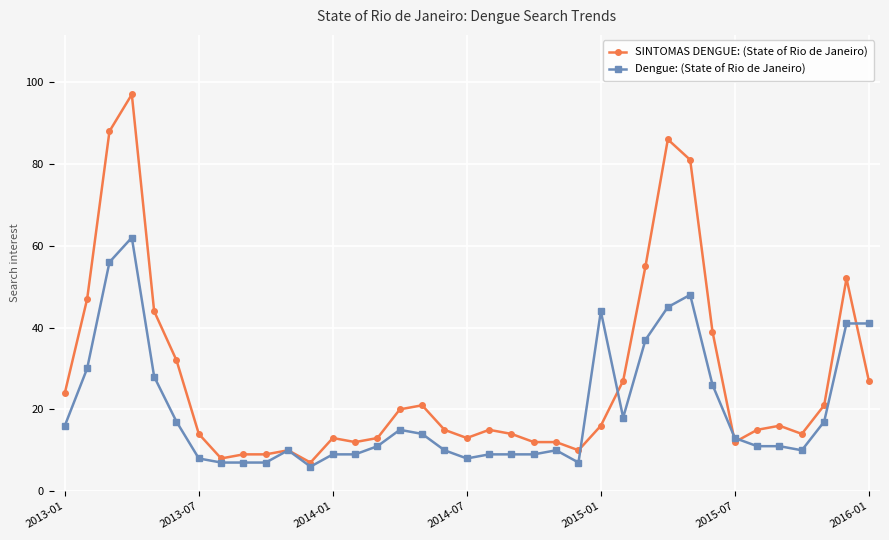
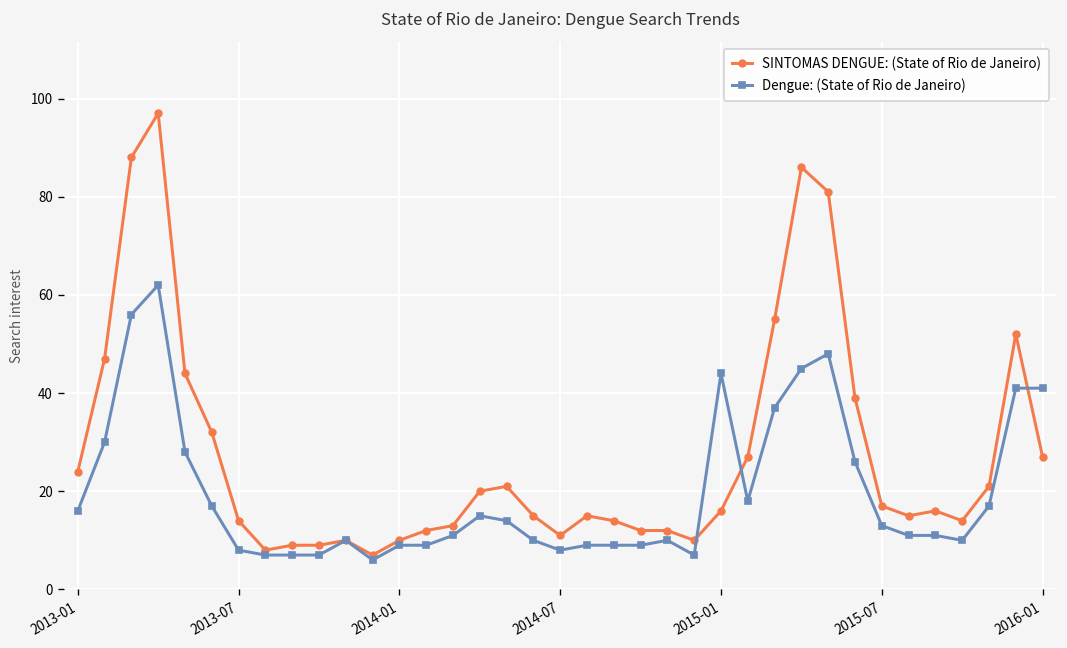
SINTOMAS DENGUE: (State of Rio de Janeiro), 2014-01: 13 -> 10
SINTOMAS DENGUE: (State of Rio de Janeiro), 2014-07: 13 -> 11
SINTOMAS DENGUE: (State of Rio de Janeiro), 2015-07: 12 -> 17
